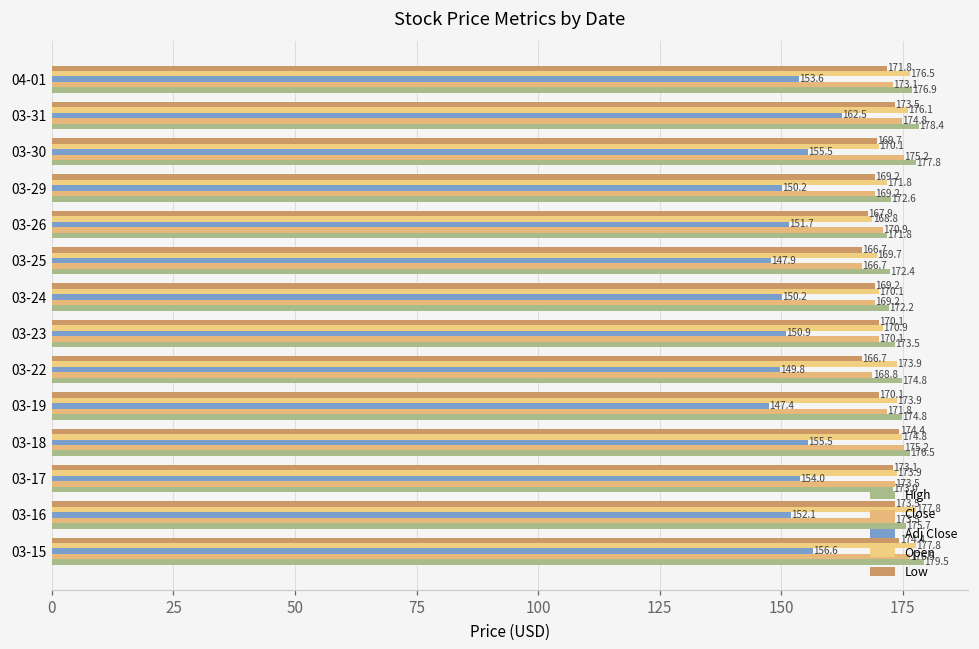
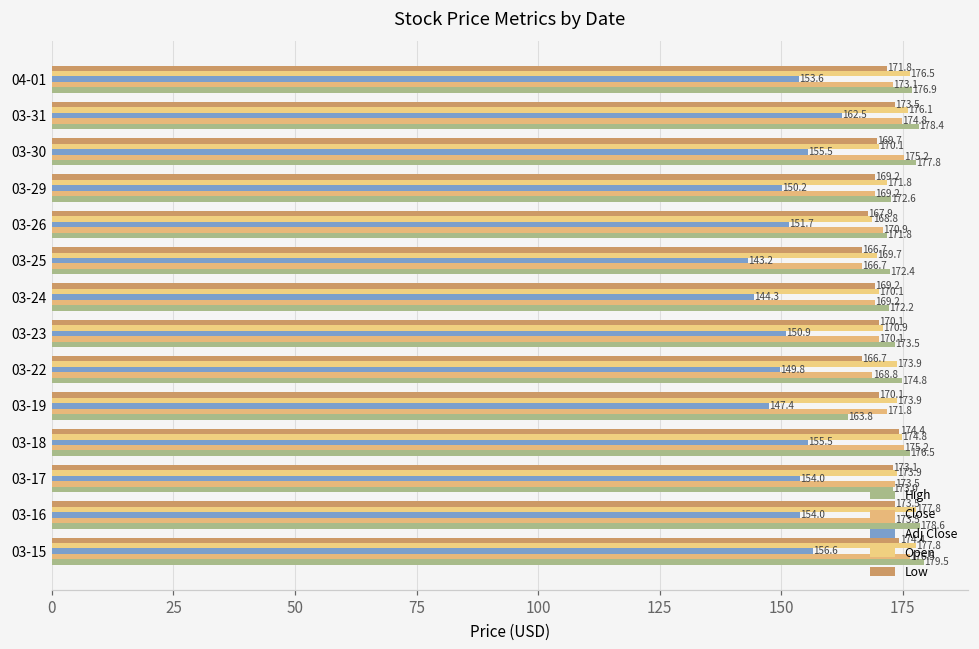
Adj Close, 03-25: 147.9 -> 143.2
Adj Close, 03-24: 150.2 -> 144.3
High, 03-19: 174.8 -> 163.8
Adj Close, 03-16: 152.1 -> 154.0
High, 03-16: 175.7 -> 178.6
